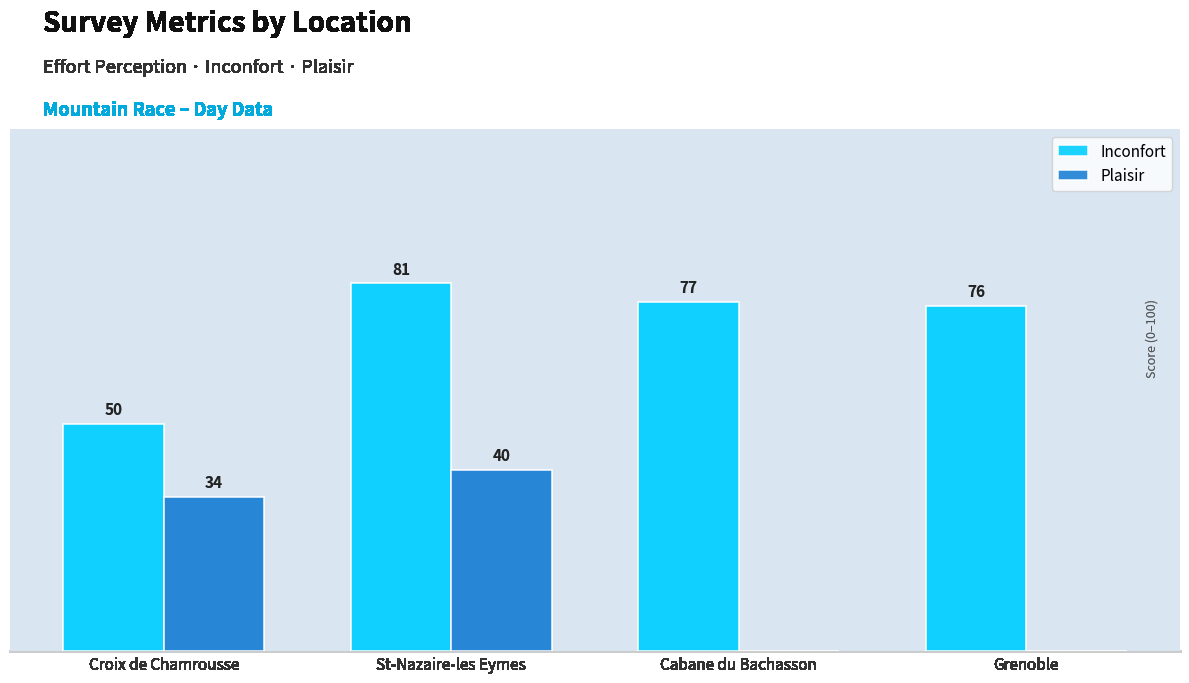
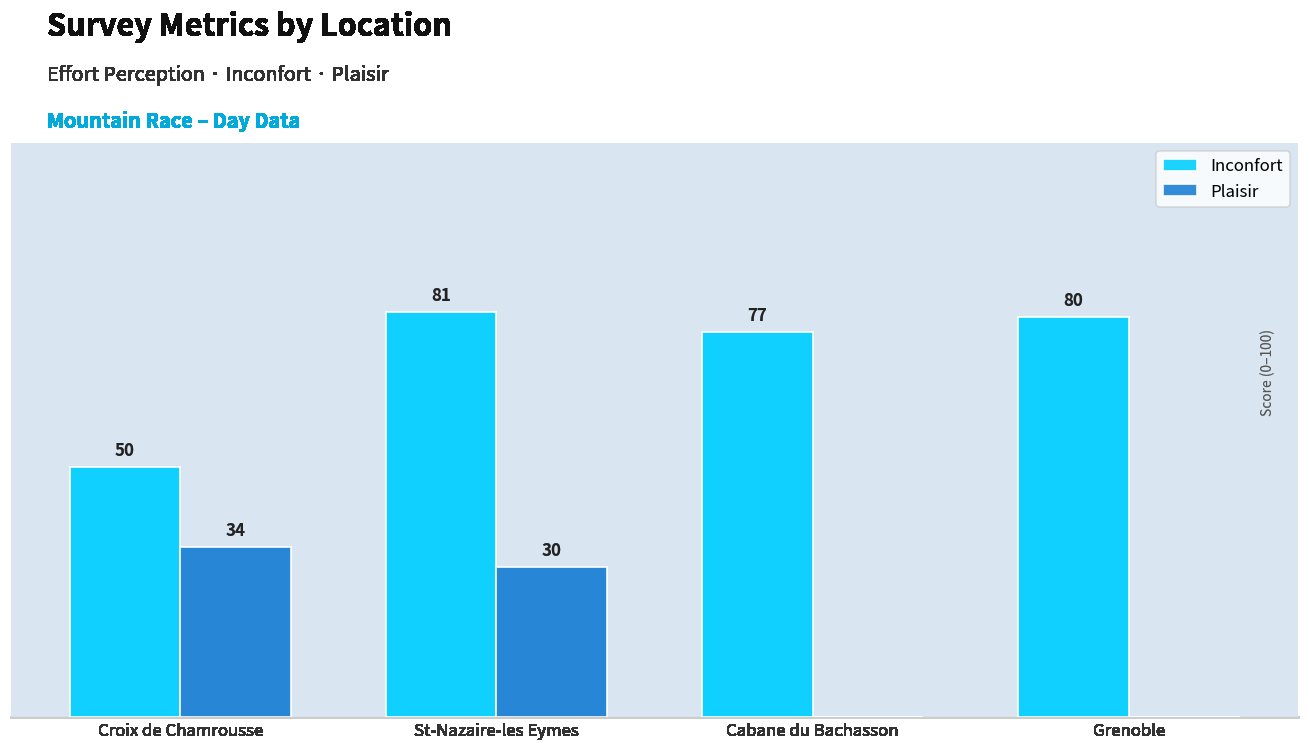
Plaisir, St-Nazaire-les Eymes: 40 -> 30
Inconfort, Grenoble: 76 -> 80
